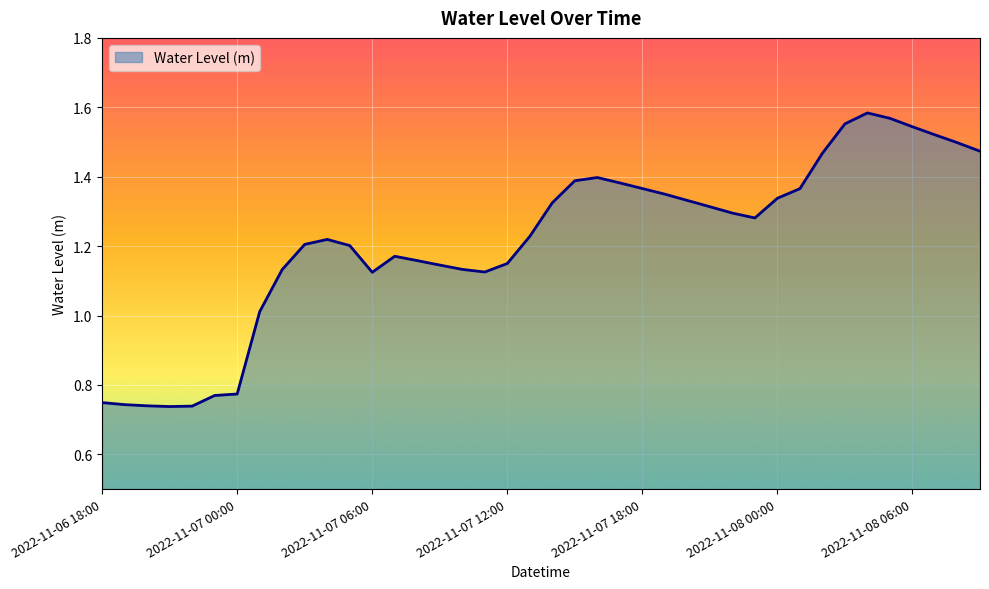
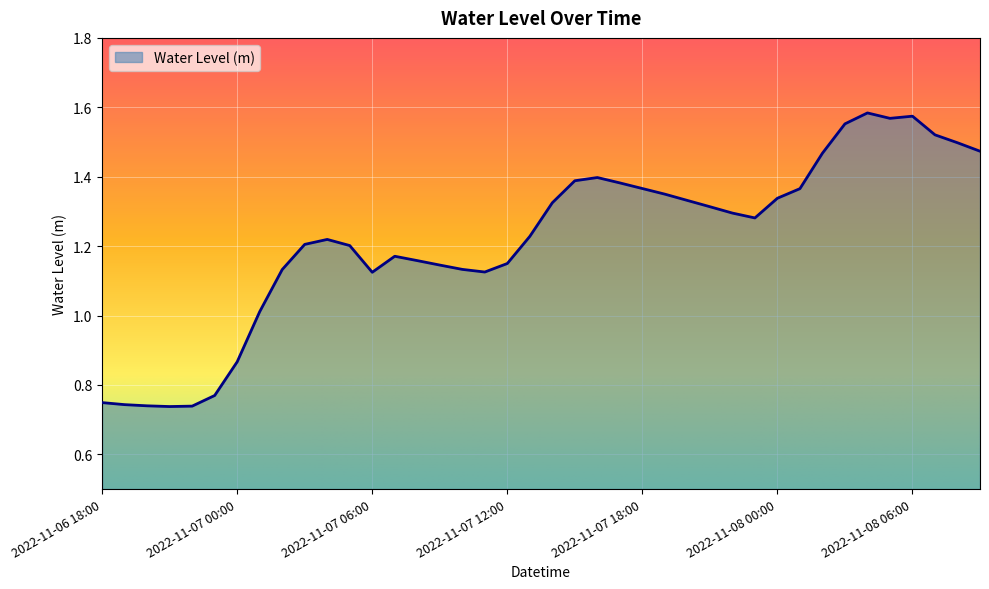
2022-11-07 00:00: 0.77 -> 0.87
2022-11-08 06:00: 1.54 -> 1.57
